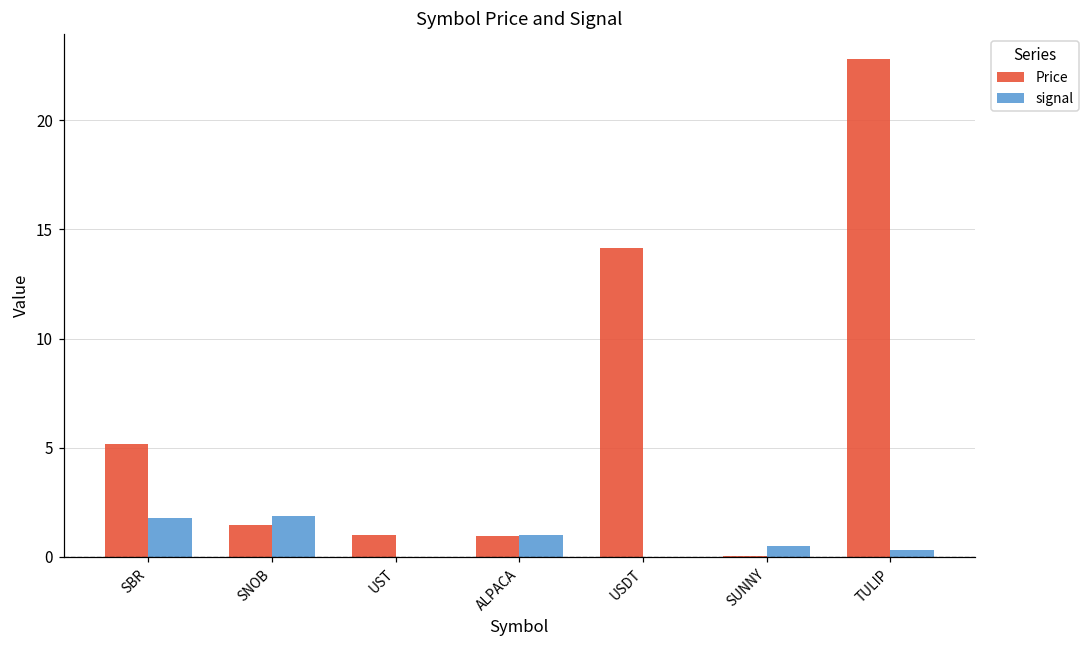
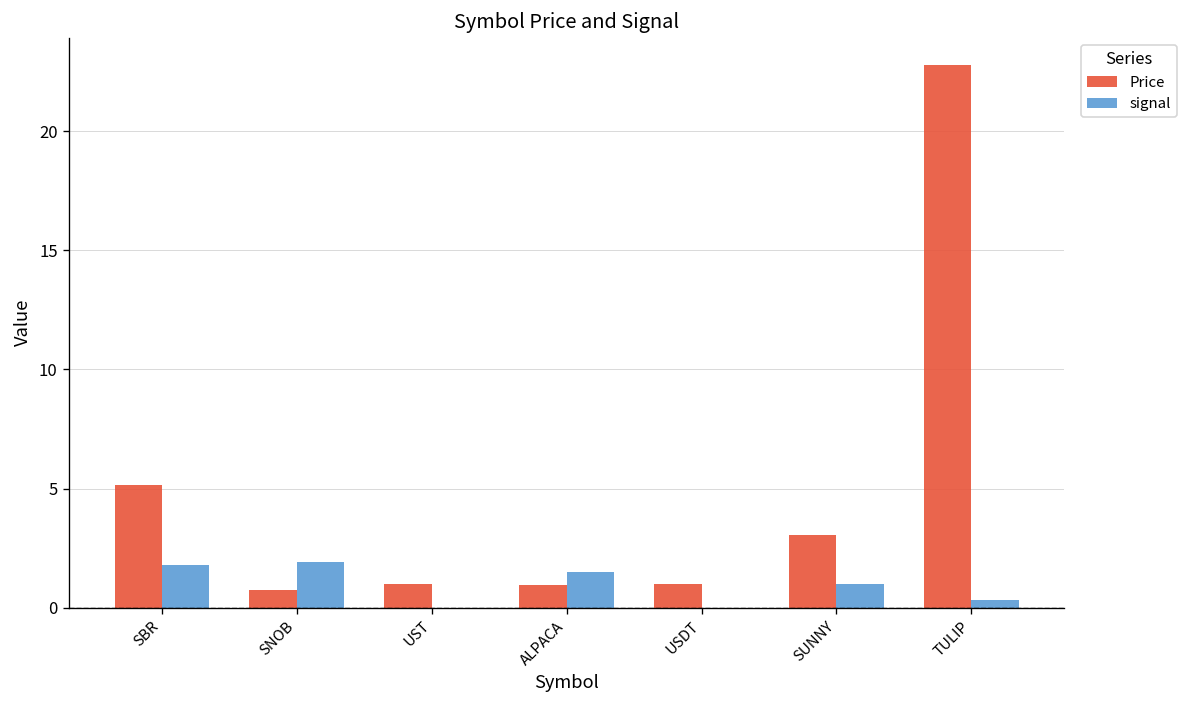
Price, SNOB: 1.5 -> 0.8
signal, ALPACA: 1.0 -> 1.5
Price, USDT: 14.2 -> 1.0
Price, SUNNY: 0.1 -> 3.0
signal, SUNNY: 0.5 -> 1.0
